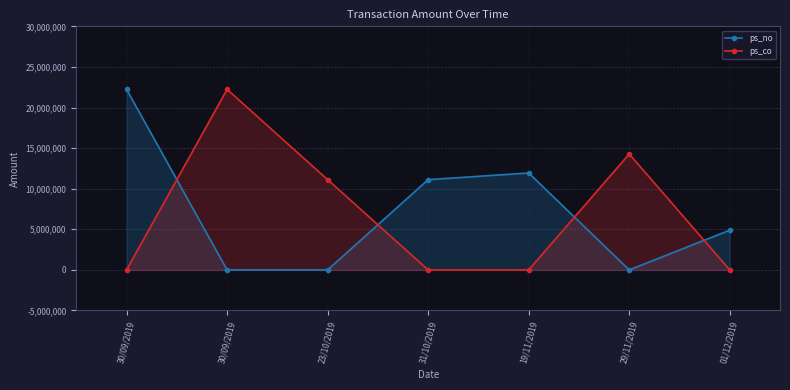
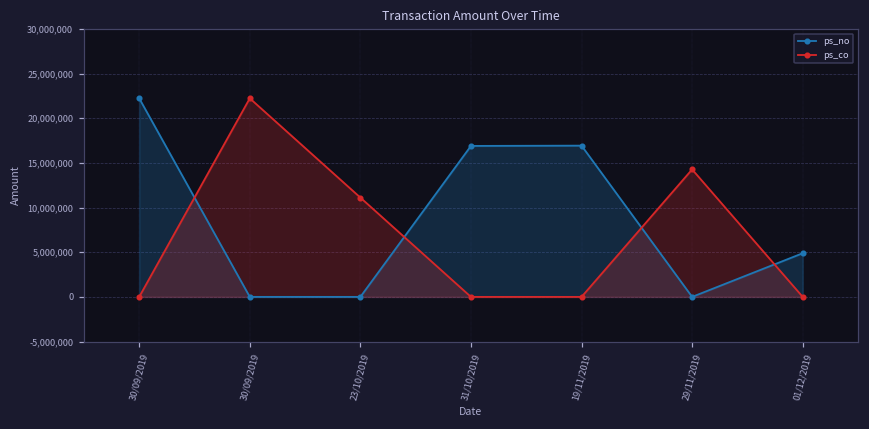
ps_no, 31/10/2019: 11,000,000 -> 17,000,000
ps_no, 19/11/2019: 12,000,000 -> 17,000,000
